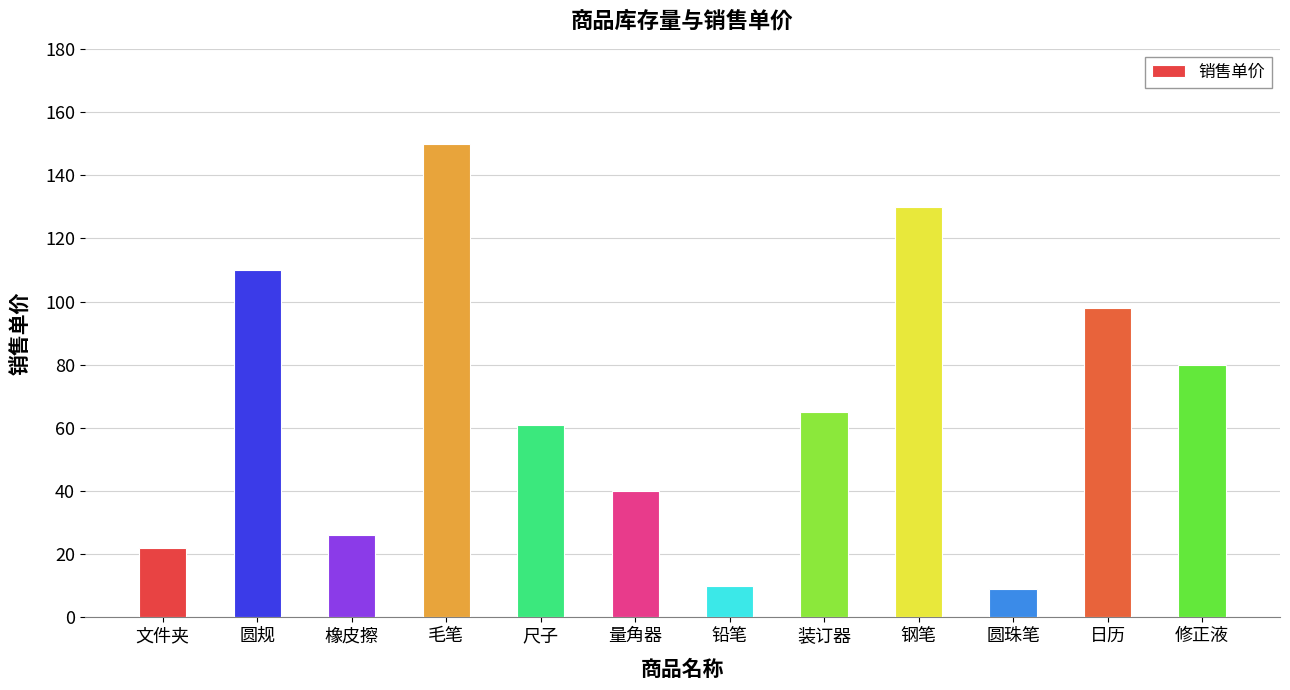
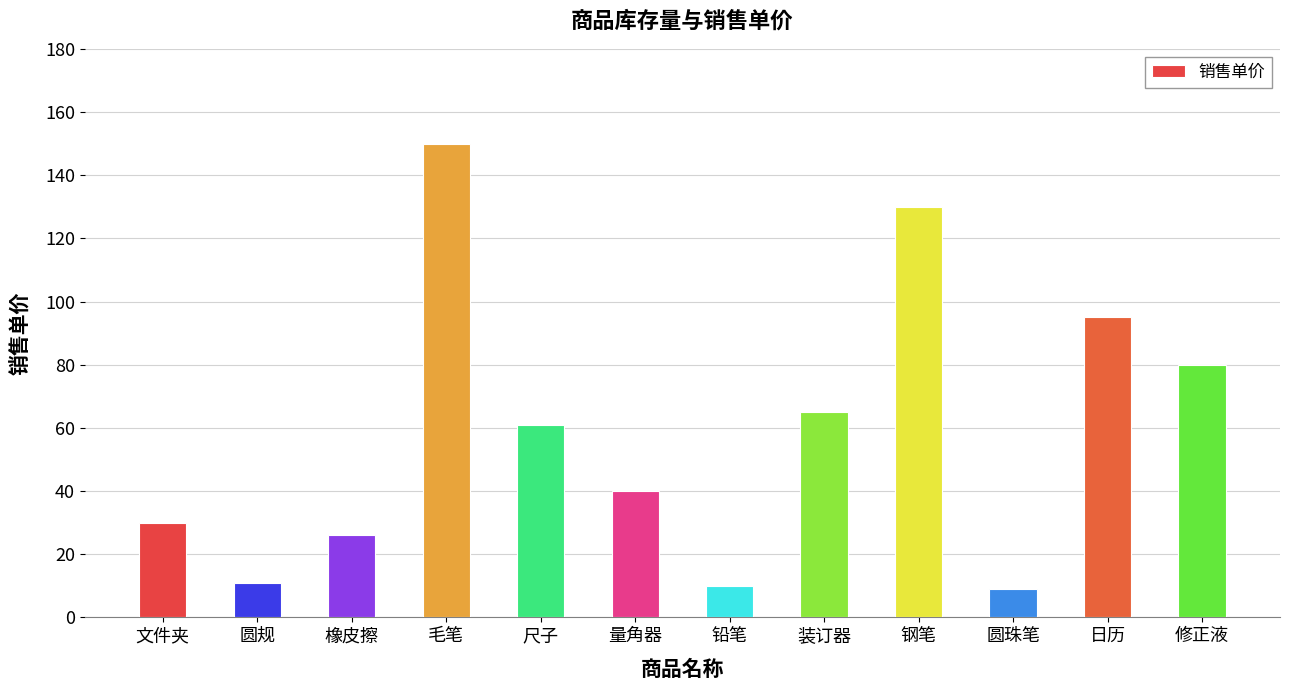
文件夹: 22 -> 30
圆规: 110 -> 11
日历: 98 -> 95
